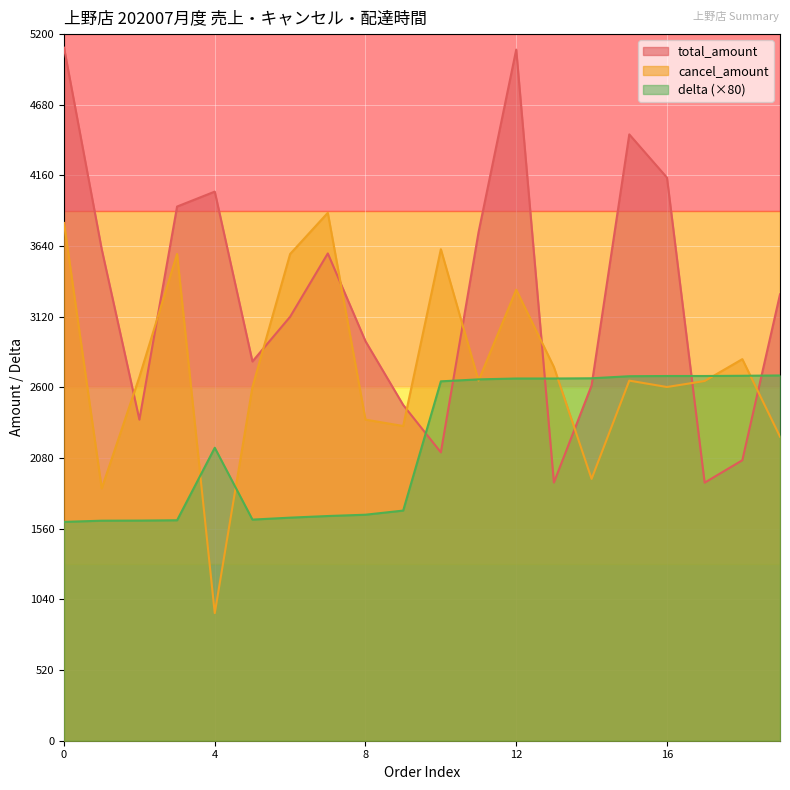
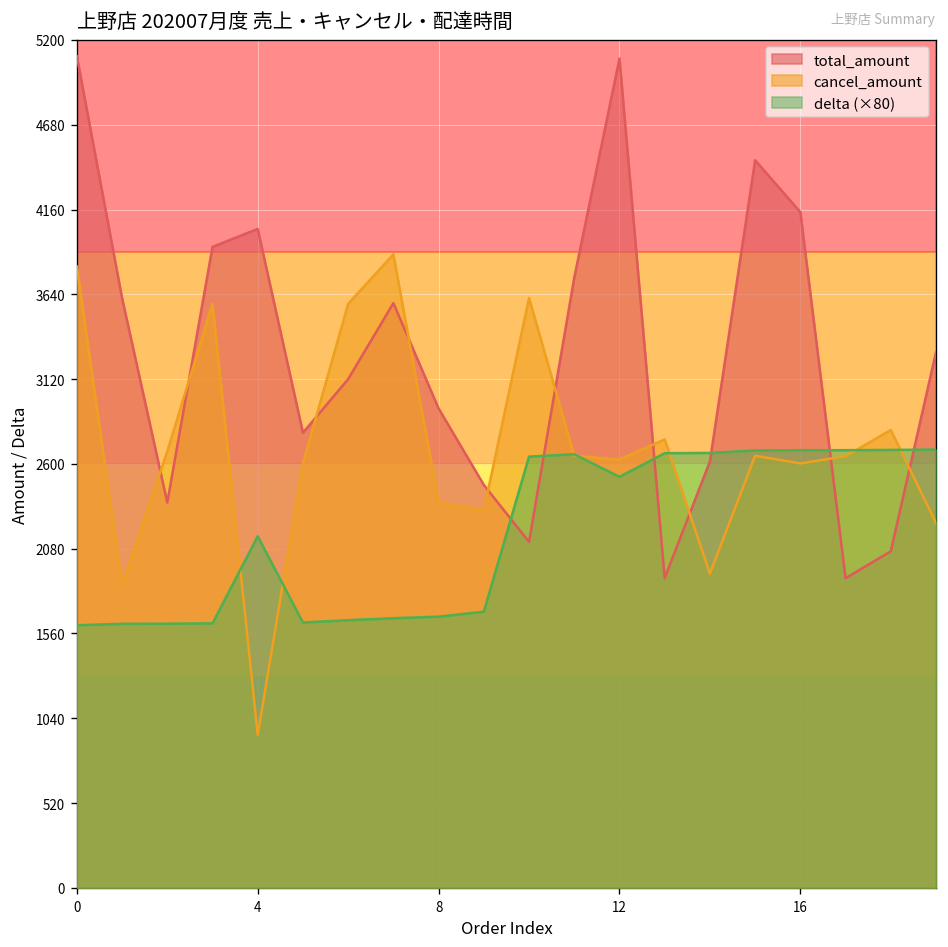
cancel_amount, 12: 3320 -> 2630
delta (×80), 12: 2670 -> 2520
